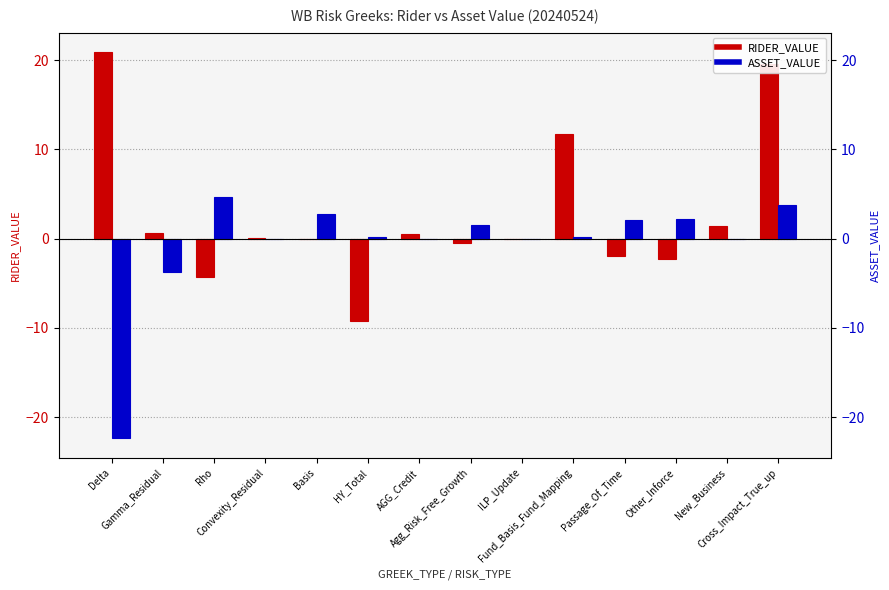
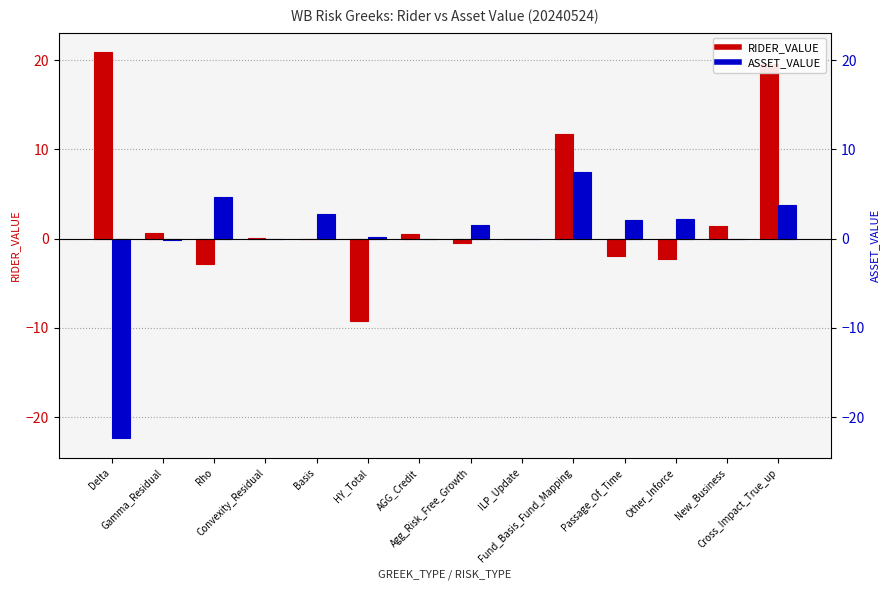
ASSET_VALUE, Gamma_Residual: -4 -> 0
RIDER_VALUE, Rho: -4 -> -3
ASSET_VALUE, Fund_Basis_Fund_Mapping: 0 -> 7
